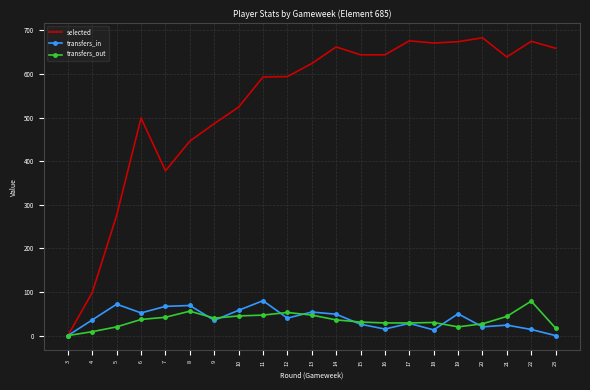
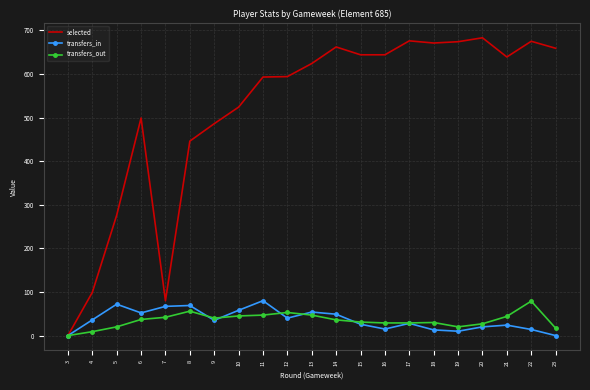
selected, 7: 380 -> 80
transfers_in, 19: 50 -> 10
